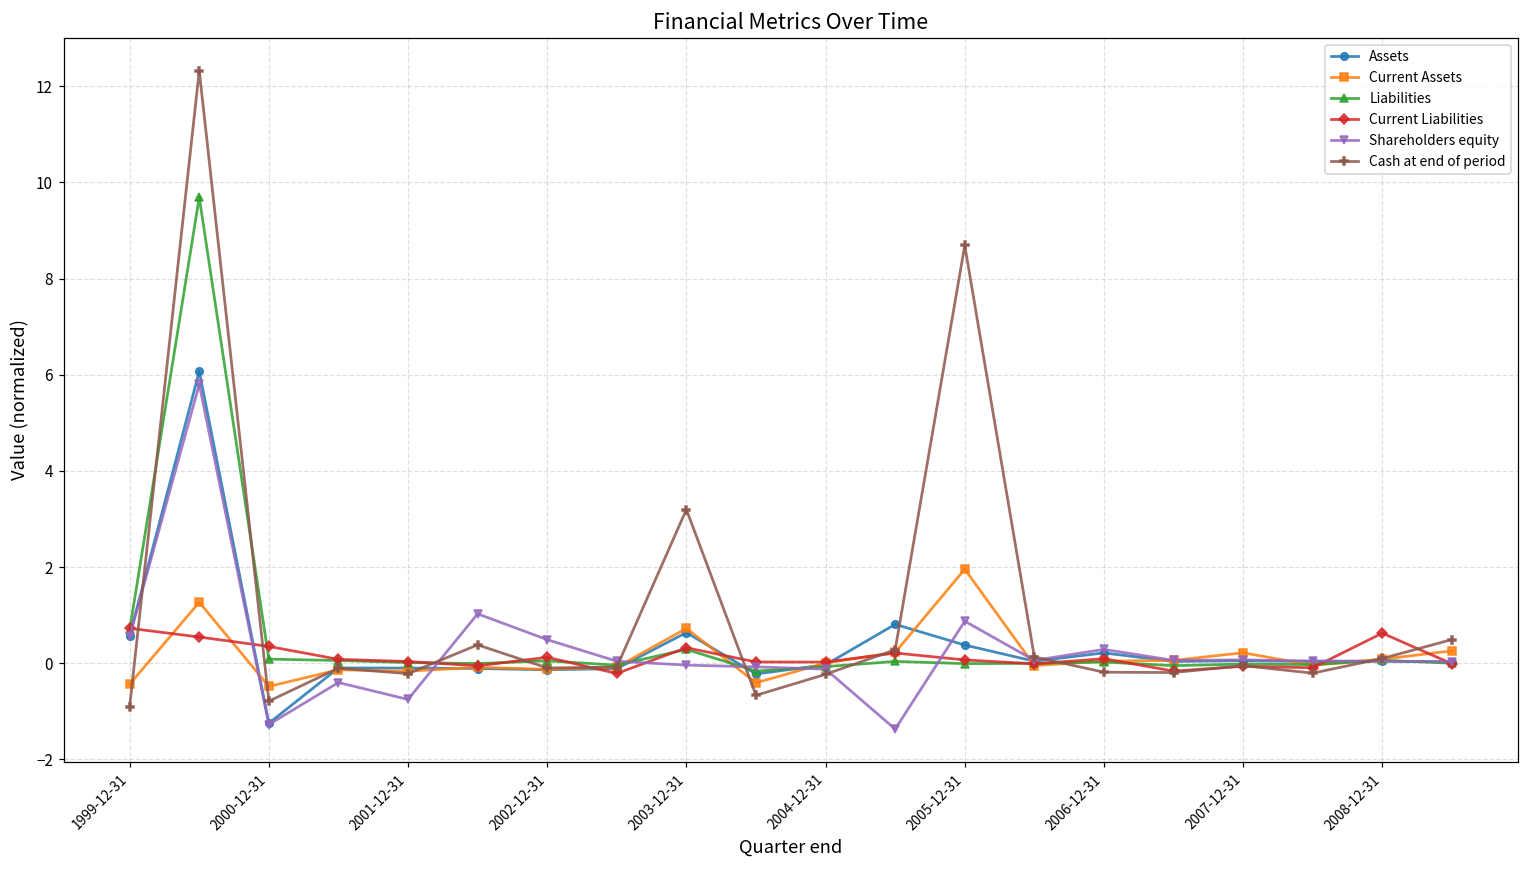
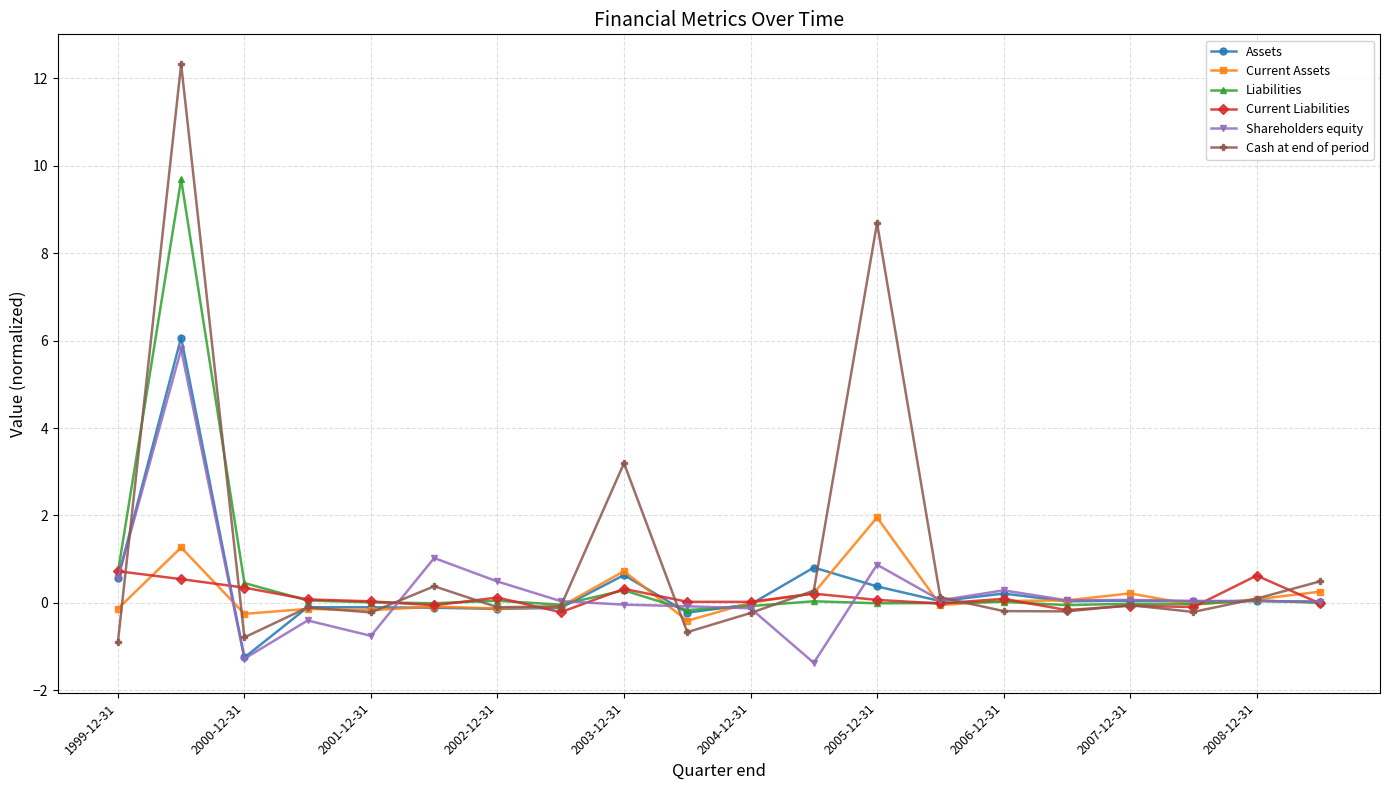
Current Assets, 1999-12-31: -0.4 -> -0.1
Current Assets, 2000-12-31: -0.5 -> -0.3
Liabilities, 2000-12-31: 0.1 -> 0.5
